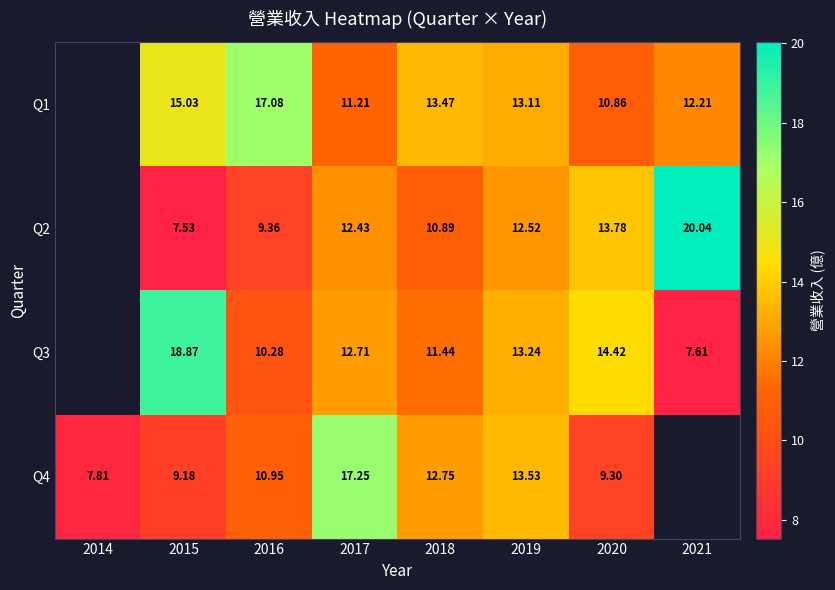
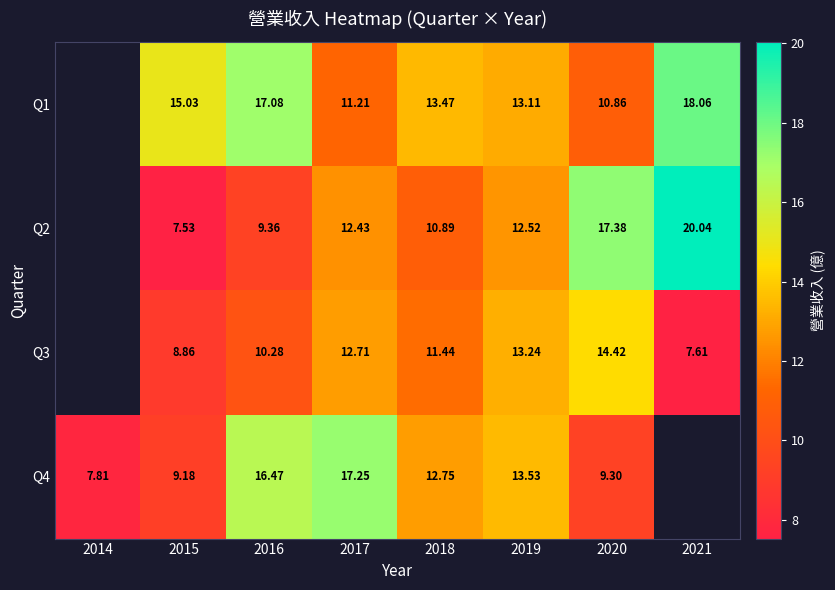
Q1, 2021: 12.21 -> 18.06
Q2, 2020: 13.78 -> 17.38
Q3, 2015: 18.87 -> 8.86
Q4, 2016: 10.95 -> 16.47
